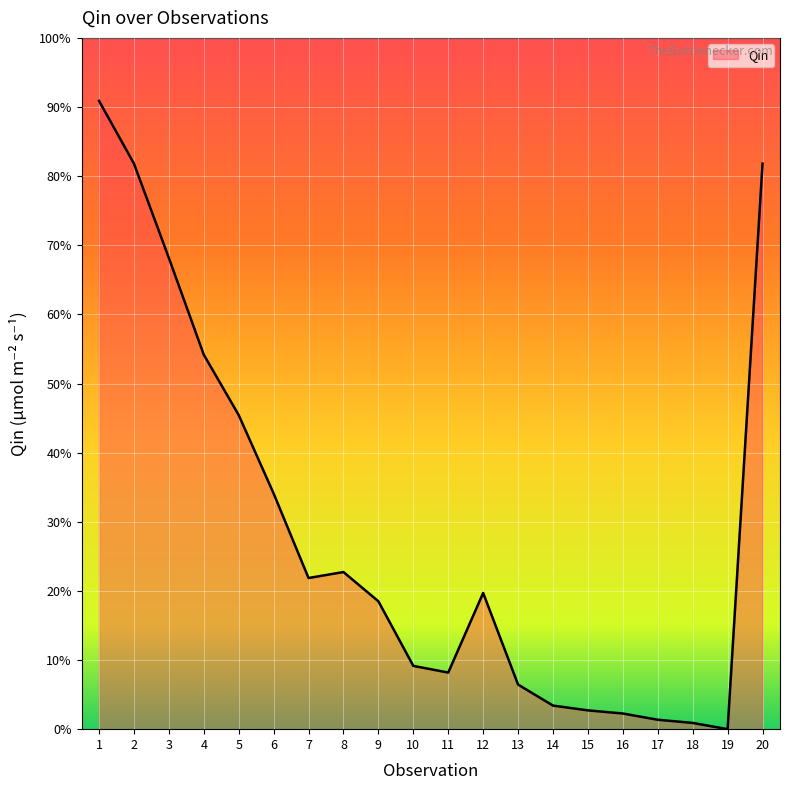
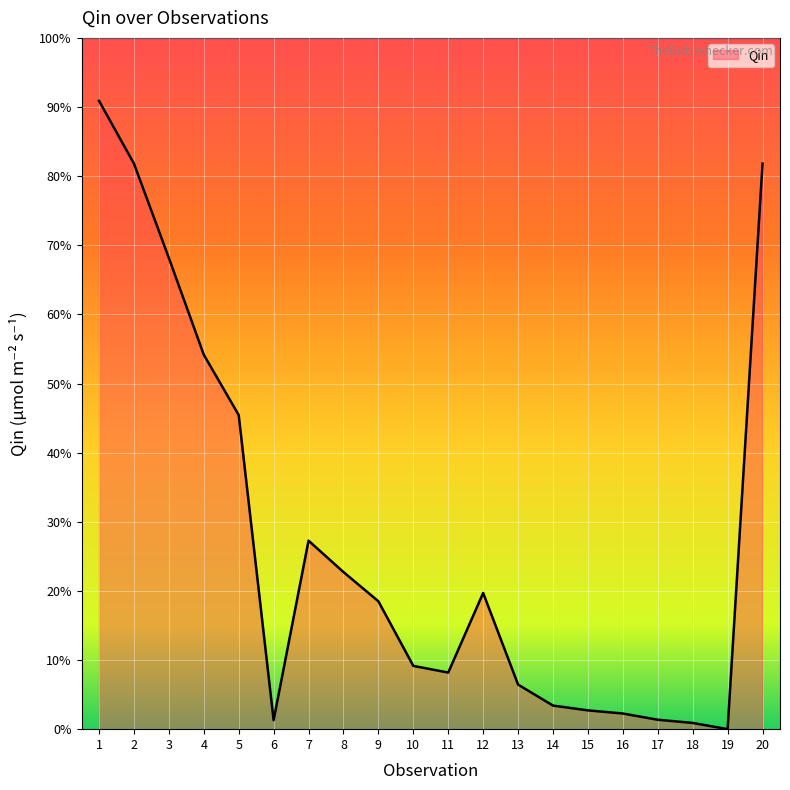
6: 34% -> 1%
7: 22% -> 27%
